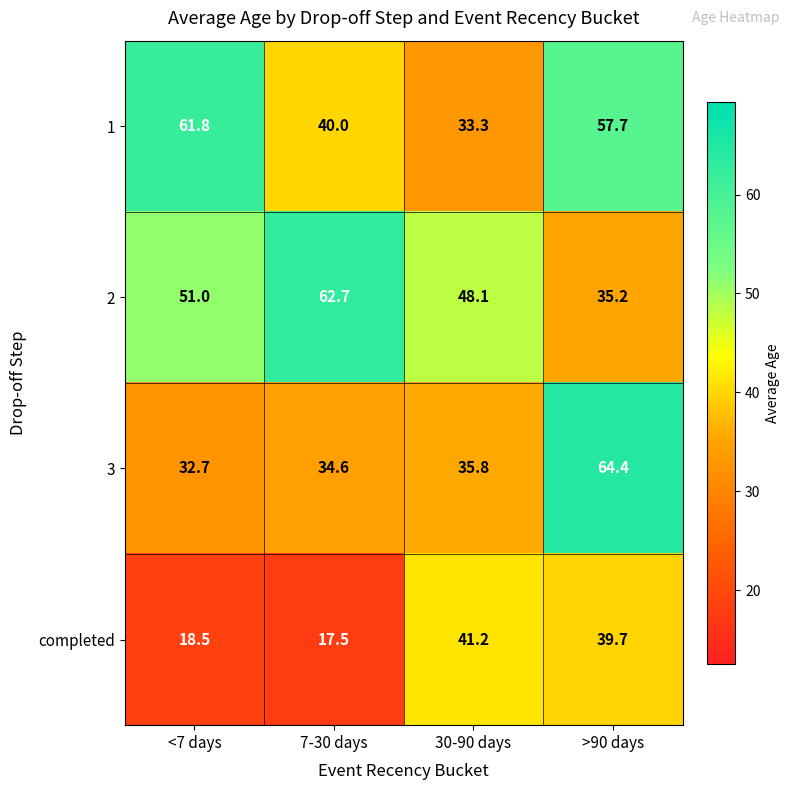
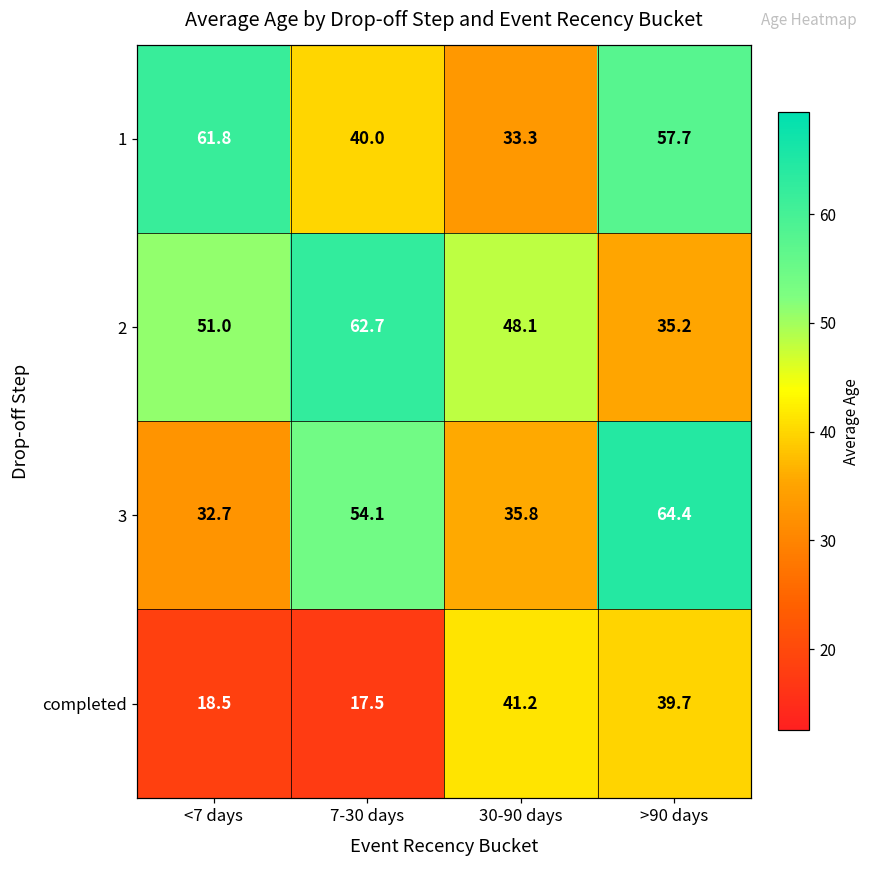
3, 7-30 days: 34.6 -> 54.1
